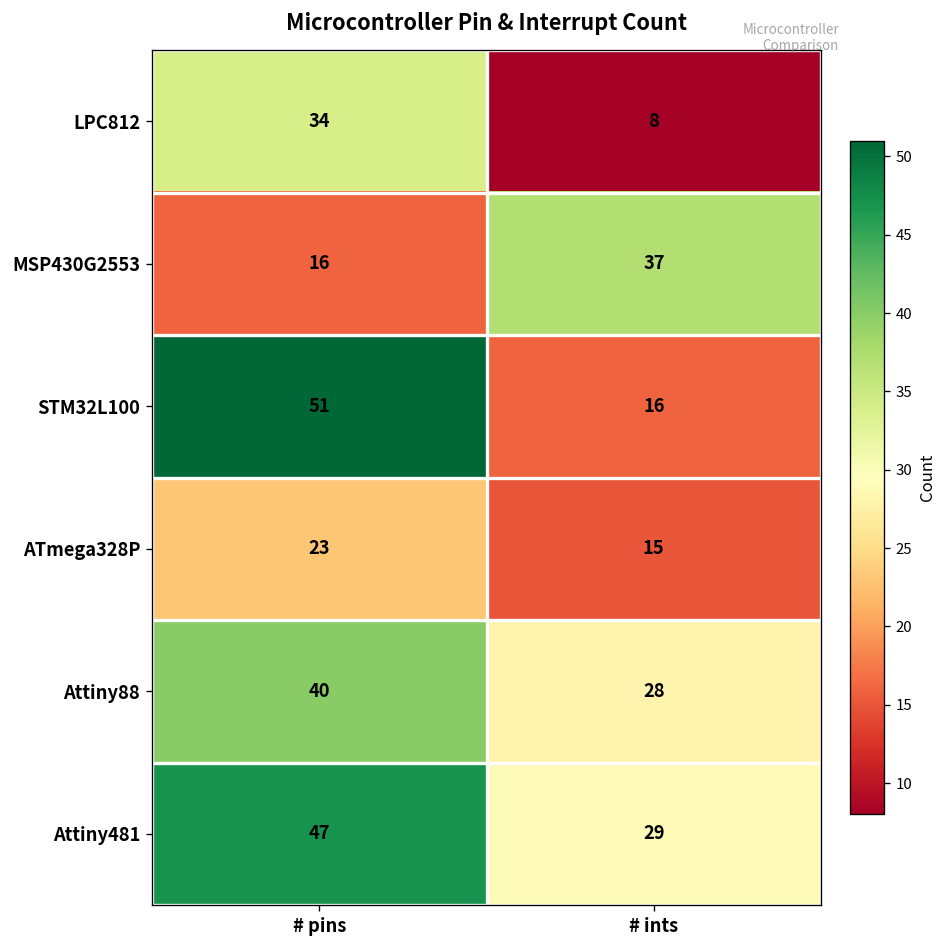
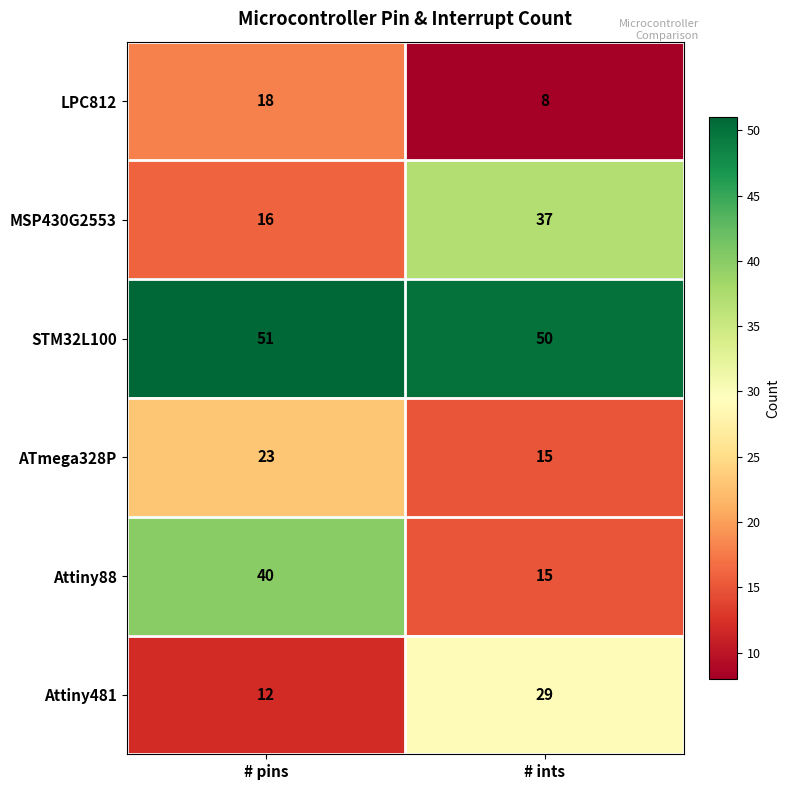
LPC812, # pins: 34 -> 18
STM32L100, # ints: 16 -> 50
Attiny88, # ints: 28 -> 15
Attiny481, # pins: 47 -> 12
